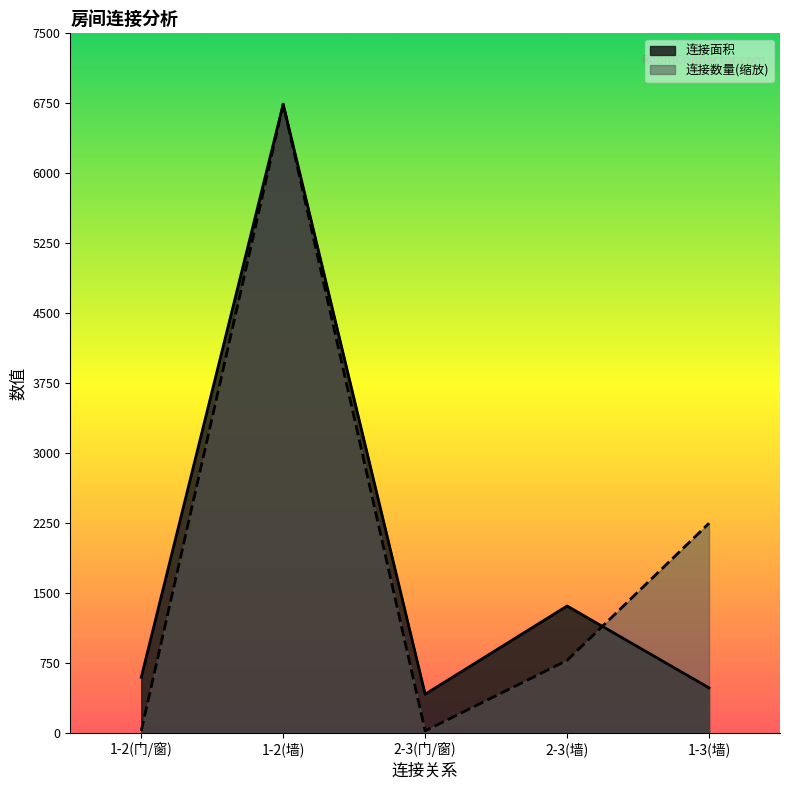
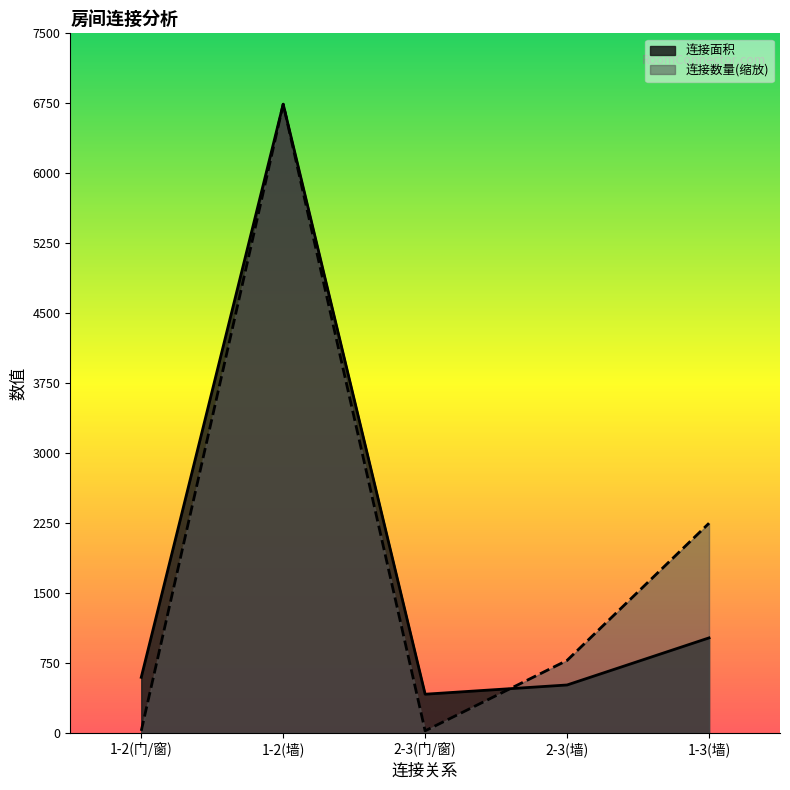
连接面积, 2-3(墙): 1400 -> 500
连接面积, 1-3(墙): 500 -> 1000
